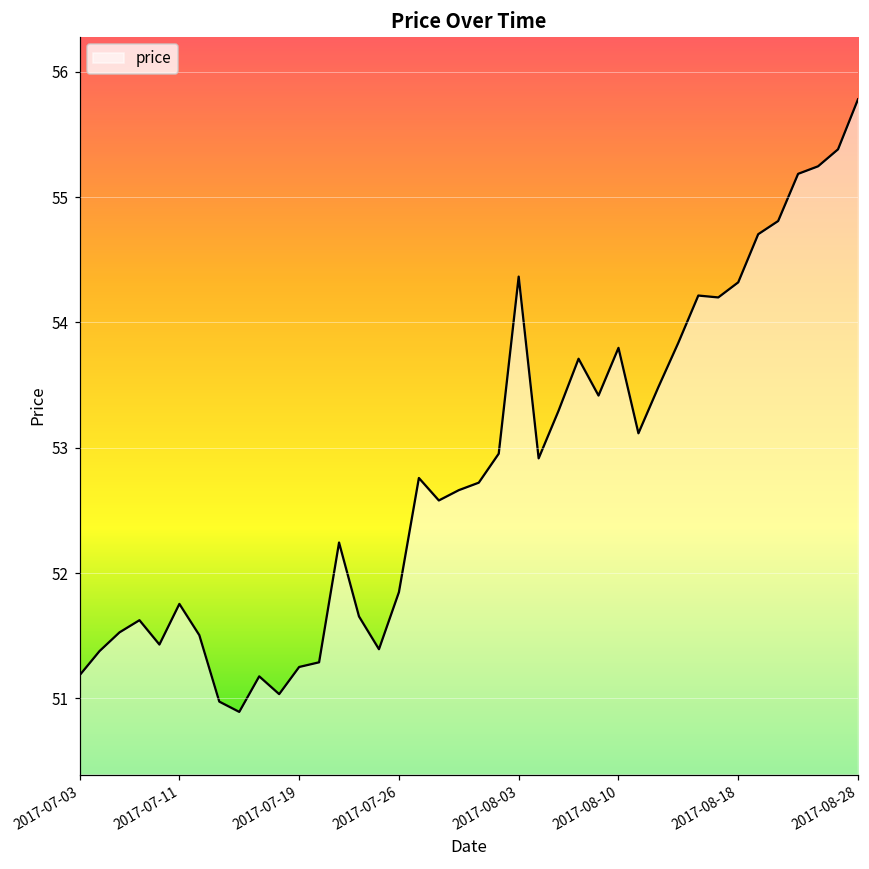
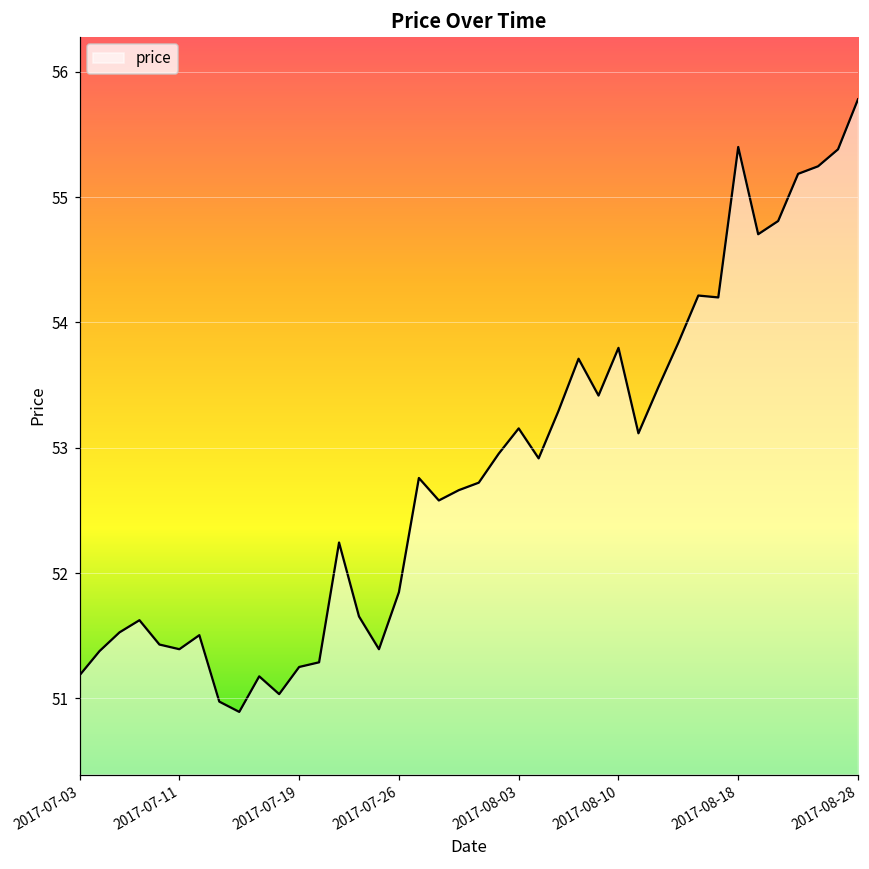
2017-07-11: 51.75 -> 51.39
2017-08-03: 54.37 -> 53.15
2017-08-18: 54.32 -> 55.40
